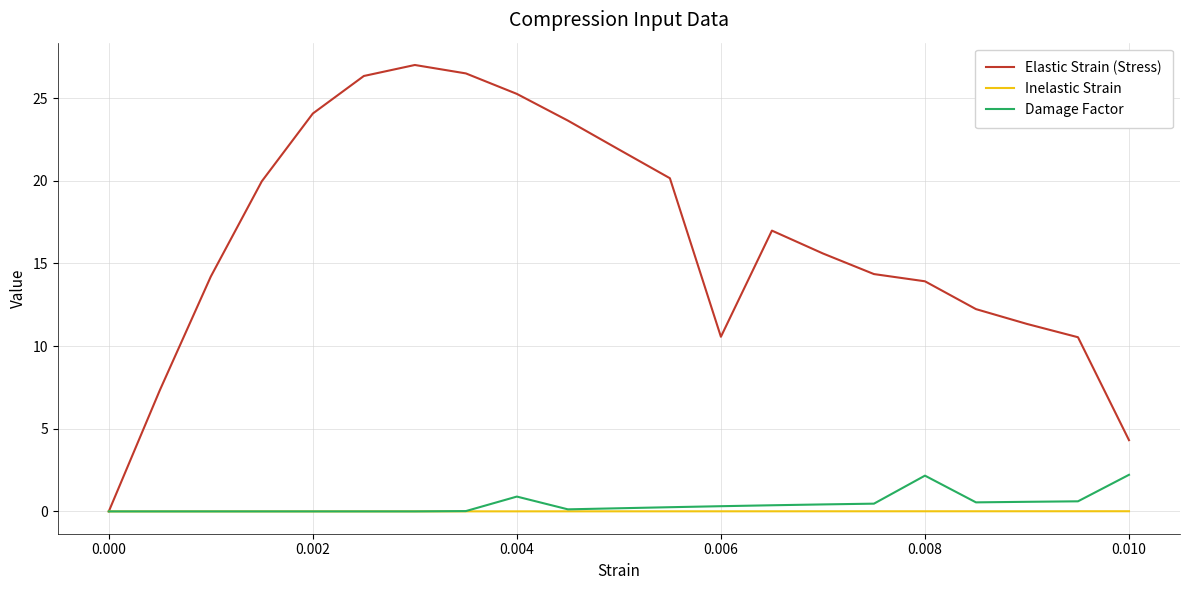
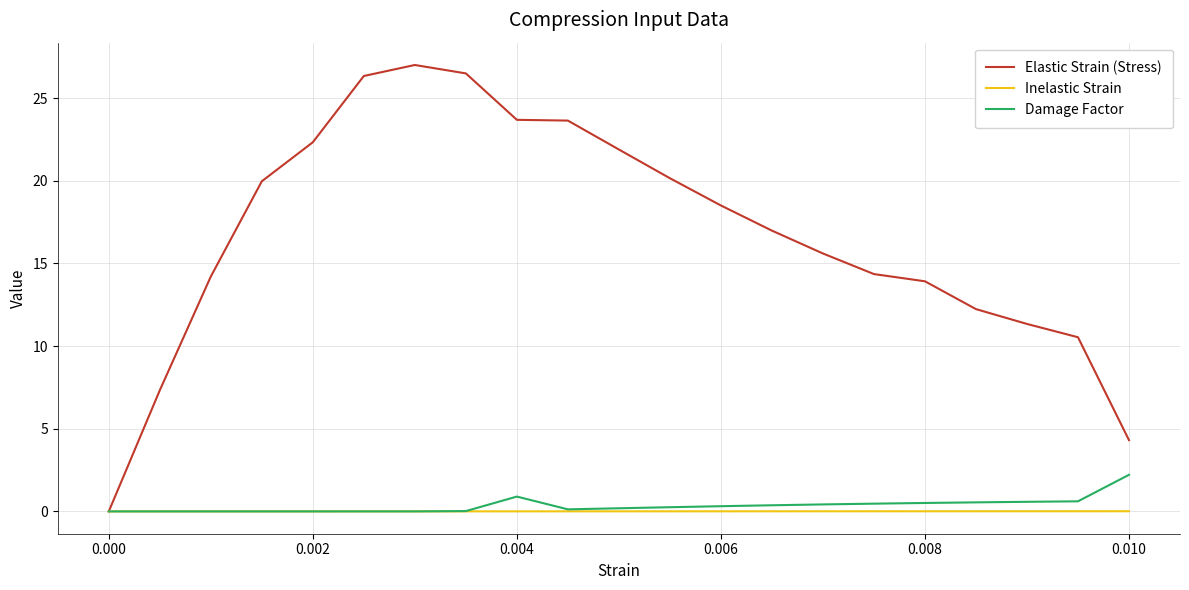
Elastic Strain (Stress), 0.002: 24.1 -> 22.3
Elastic Strain (Stress), 0.004: 25.3 -> 23.7
Elastic Strain (Stress), 0.006: 10.6 -> 18.5
Damage Factor, 0.008: 2.2 -> 0.5
